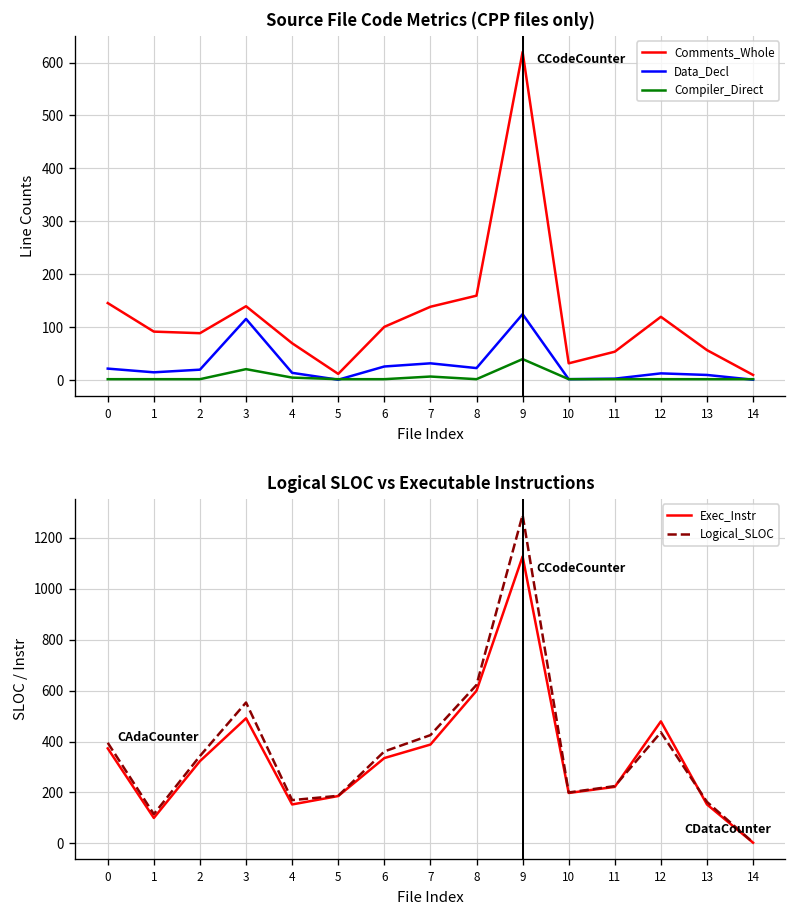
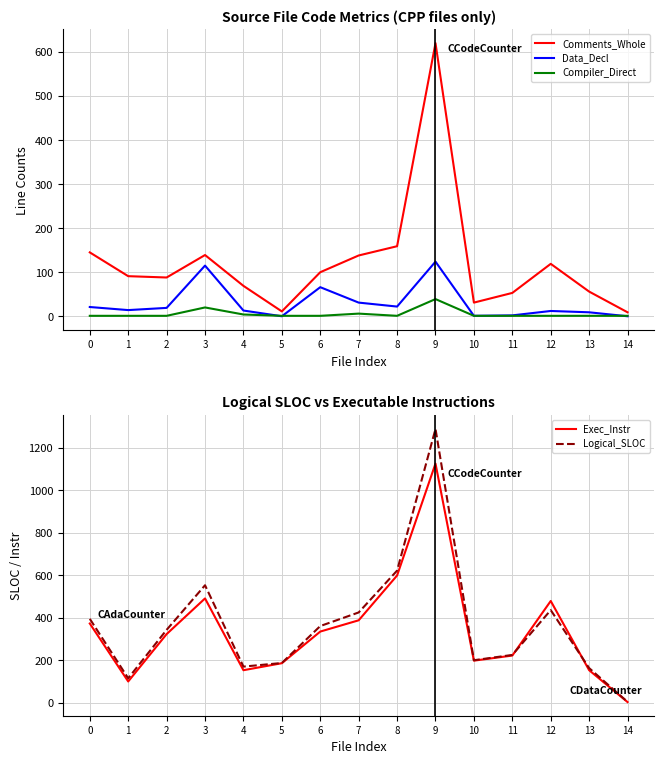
Source File Code Metrics (CPP files only), Data_Decl, 6: 30 -> 70
